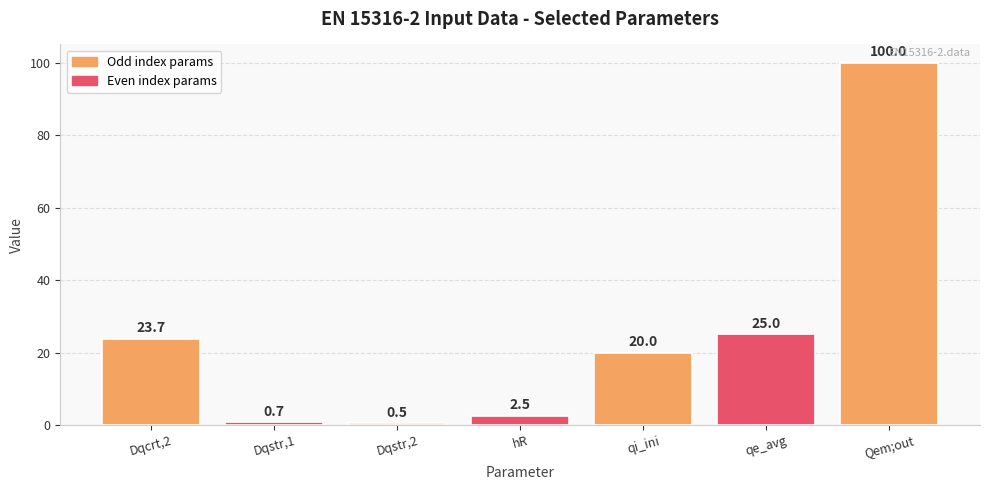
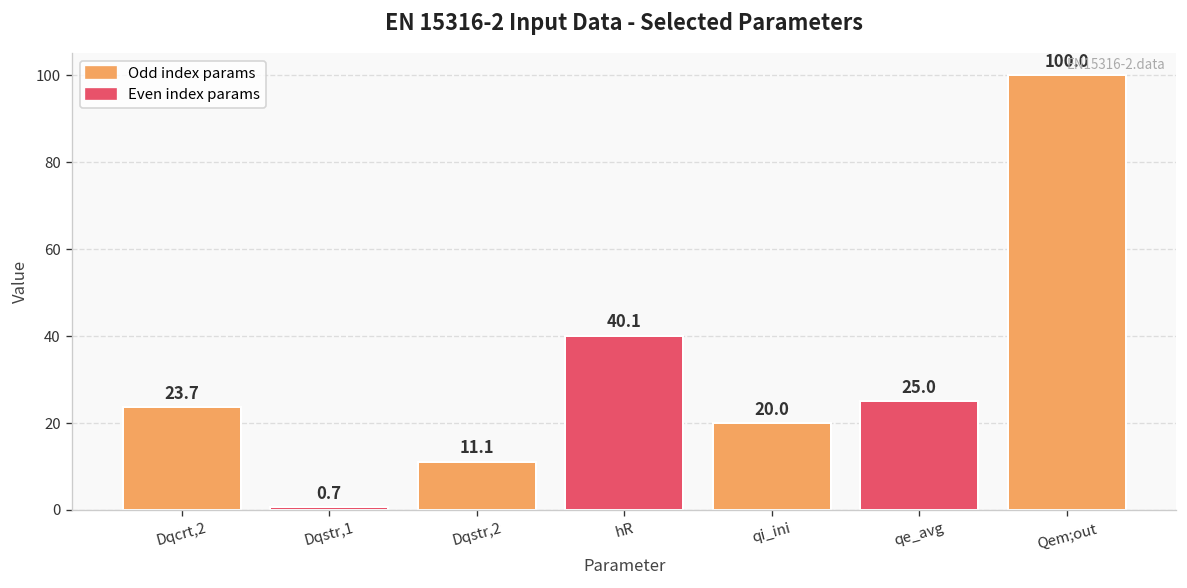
Dqstr,2: 0.5 -> 11.1
hR: 2.5 -> 40.1
